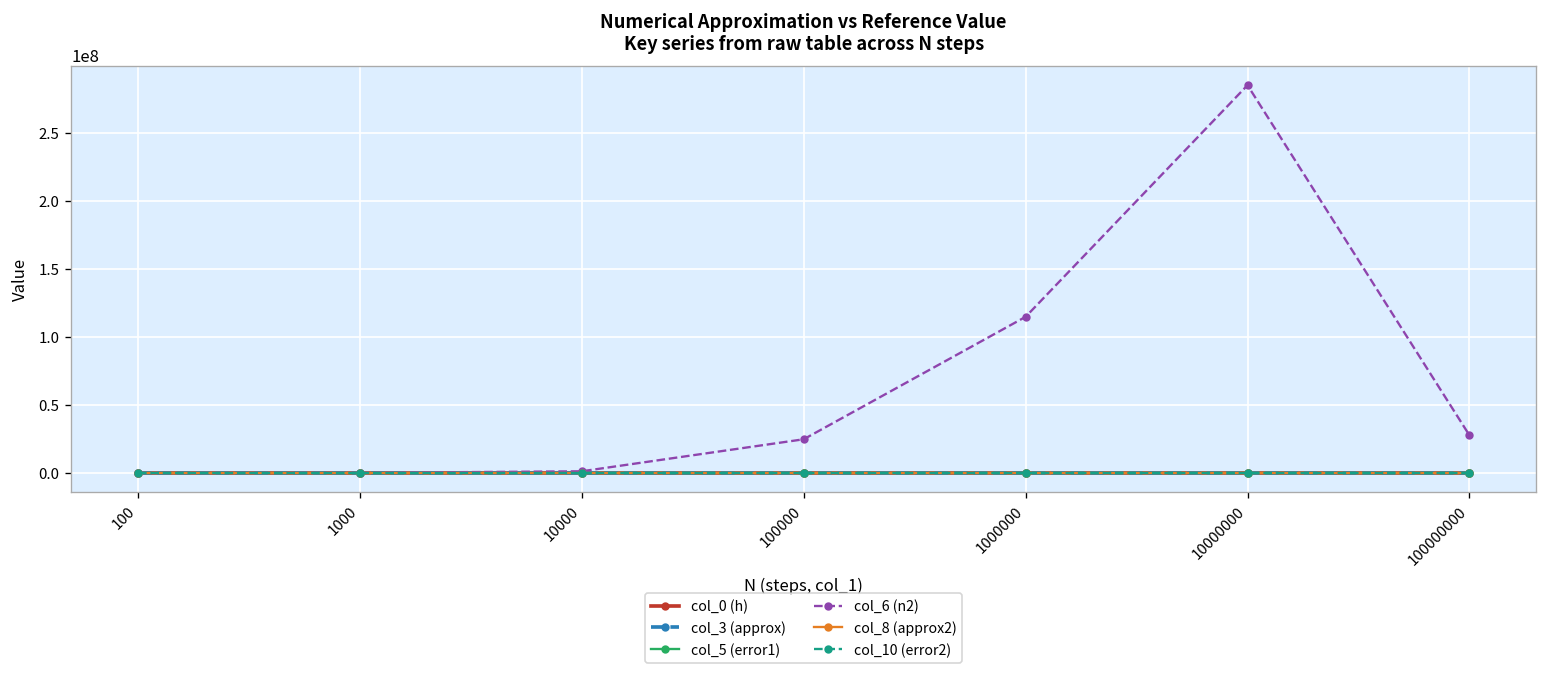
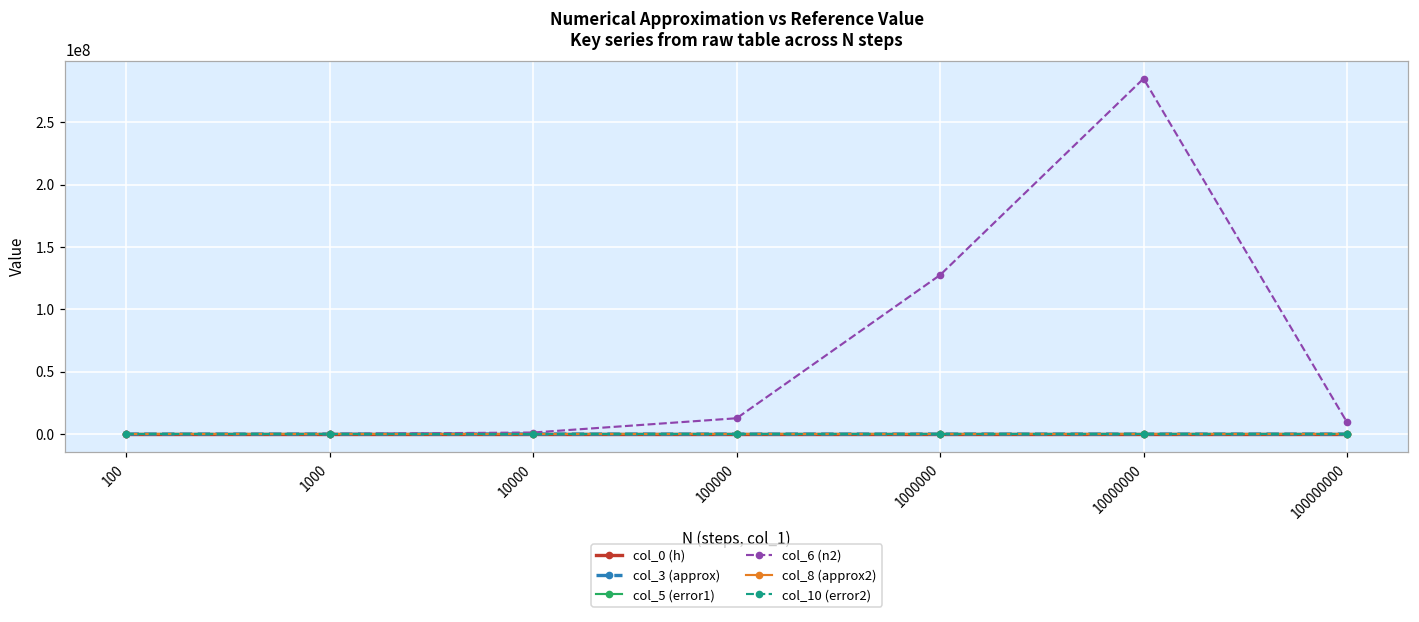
col_6 (n2), 100000: 25000000 -> 13000000
col_6 (n2), 1000000: 115000000 -> 128000000
col_6 (n2), 100000000: 28000000 -> 10000000
